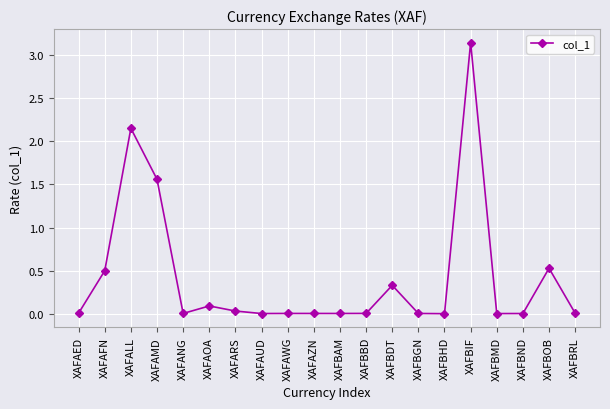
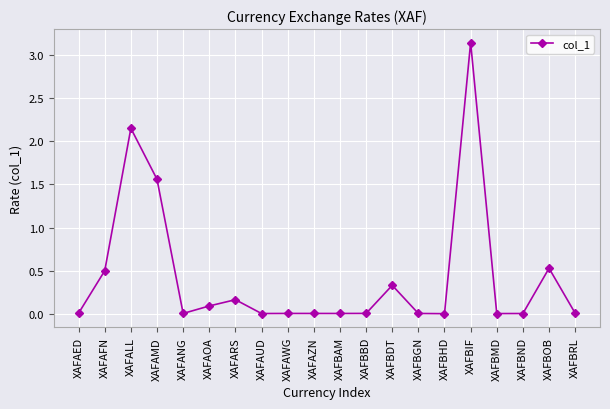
XAFARS: 0.0 -> 0.2
